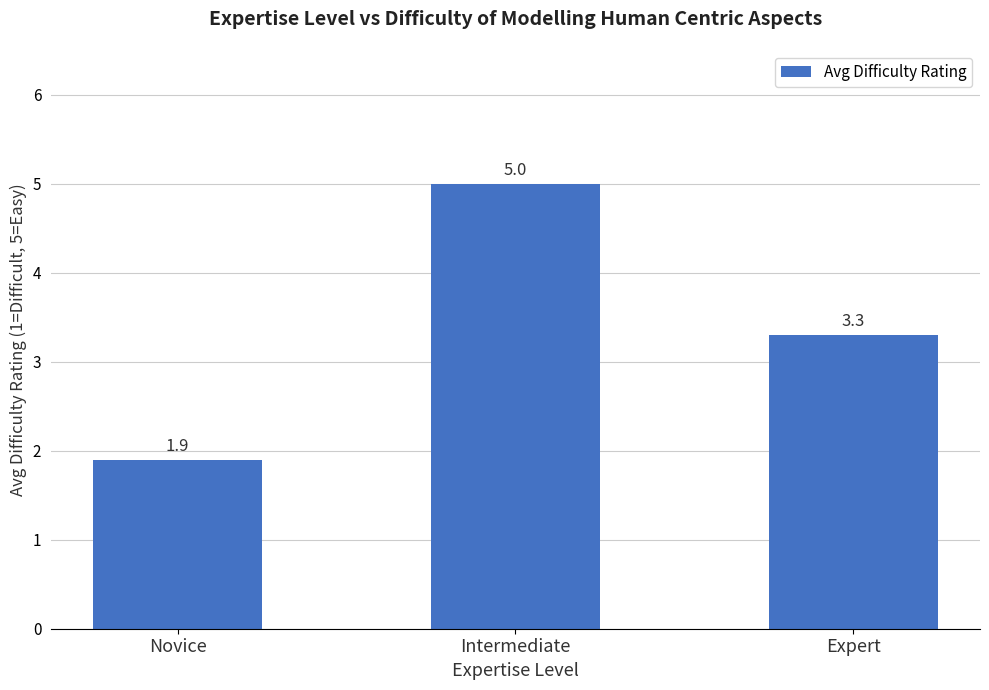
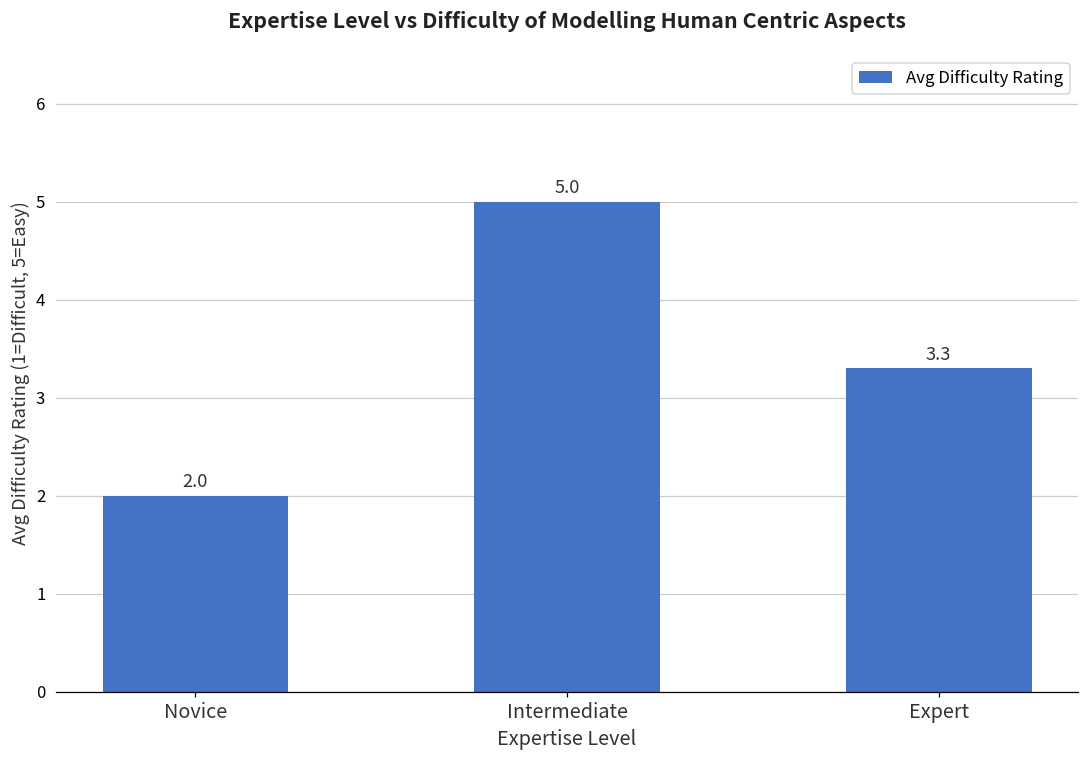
Novice: 1.9 -> 2.0
